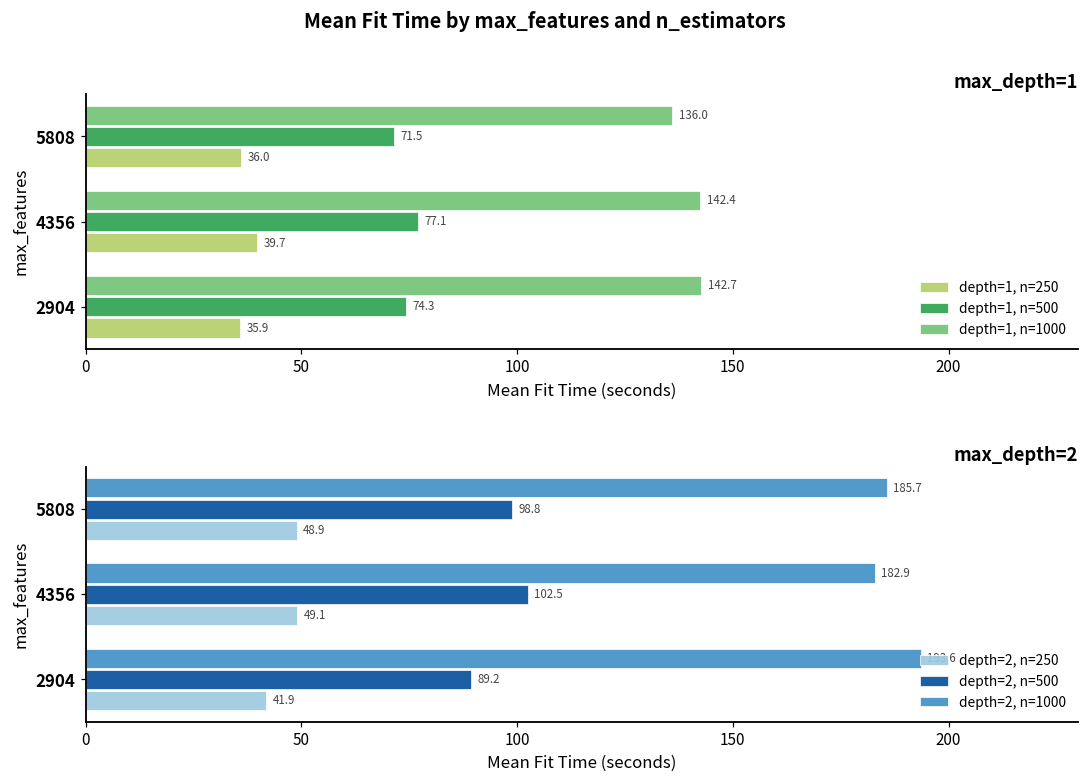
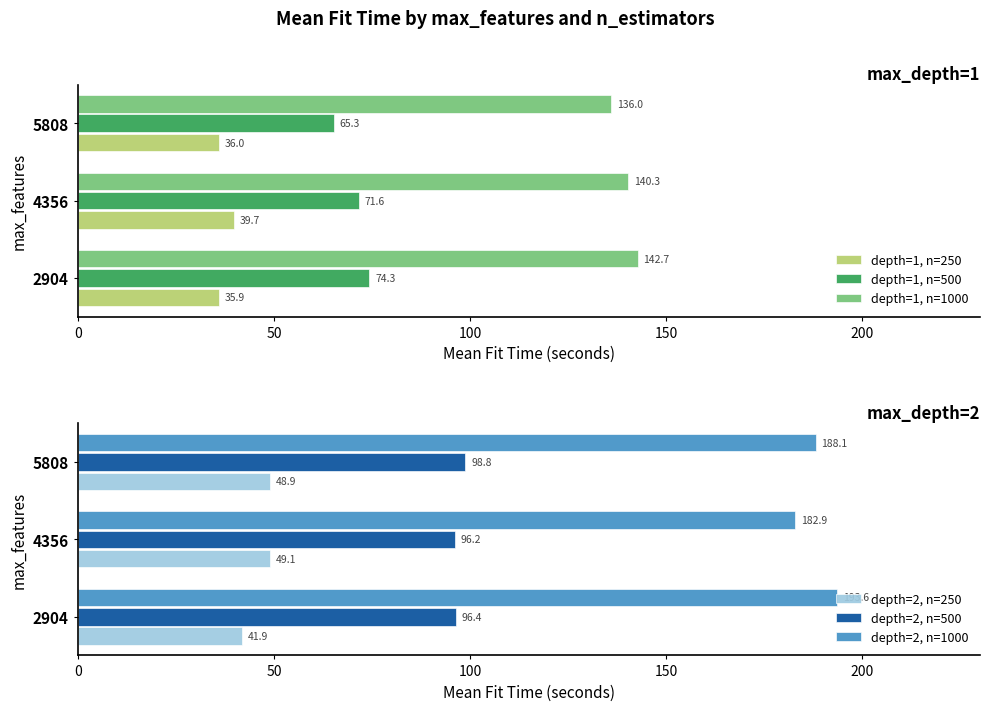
max_depth=1, depth=1, n=500, 5808: 71.5 -> 65.3
max_depth=1, depth=1, n=1000, 4356: 142.4 -> 140.3
max_depth=1, depth=1, n=500, 4356: 77.1 -> 71.6
max_depth=2, depth=2, n=1000, 5808: 185.7 -> 188.1
max_depth=2, depth=2, n=500, 4356: 102.5 -> 96.2
max_depth=2, depth=2, n=500, 2904: 89.2 -> 96.4
